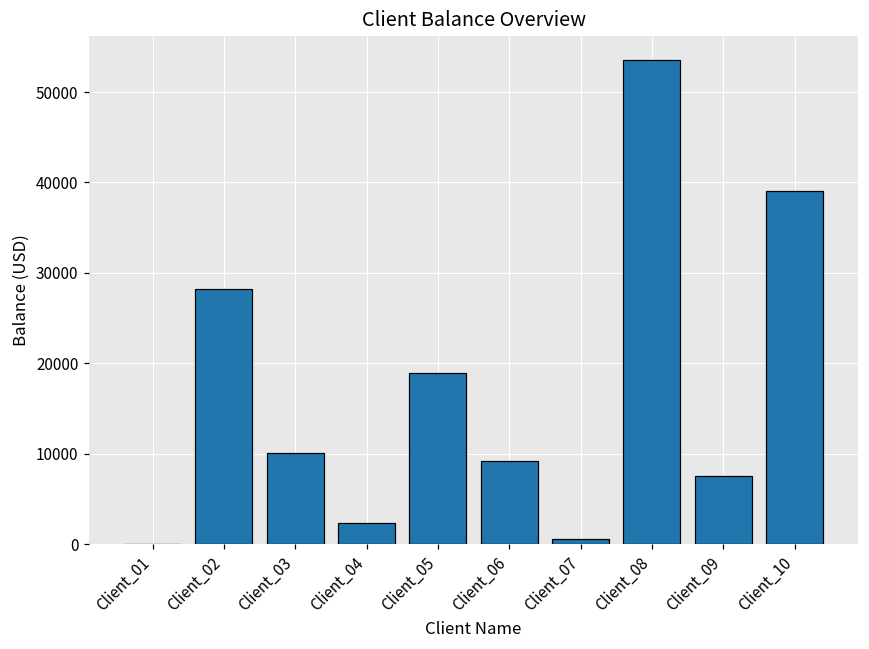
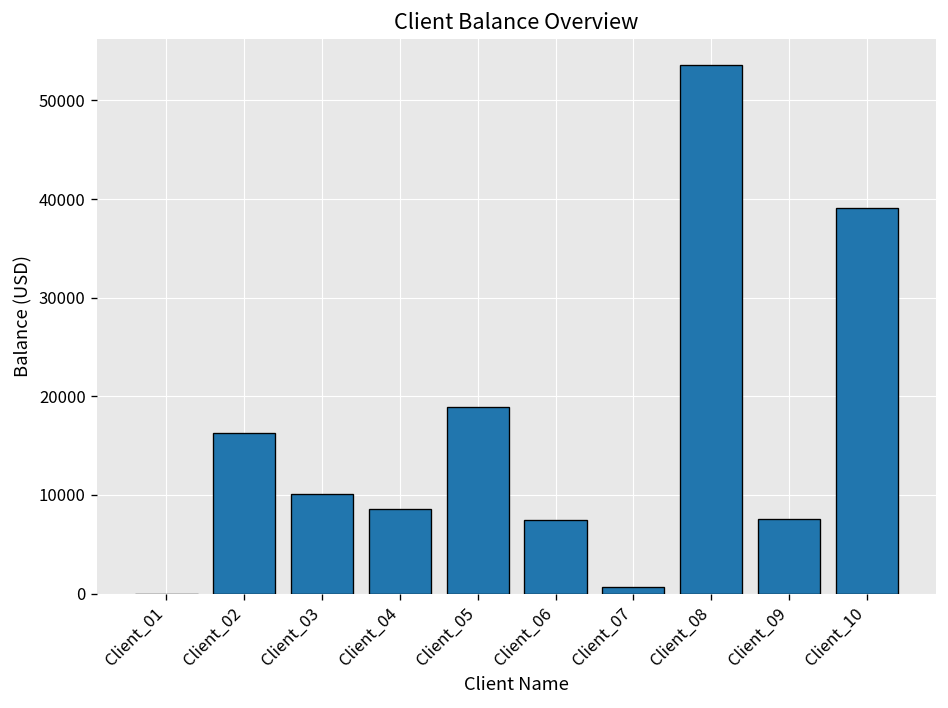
Client_02: 28000 -> 16000
Client_04: 2000 -> 9000
Client_06: 9000 -> 7000
